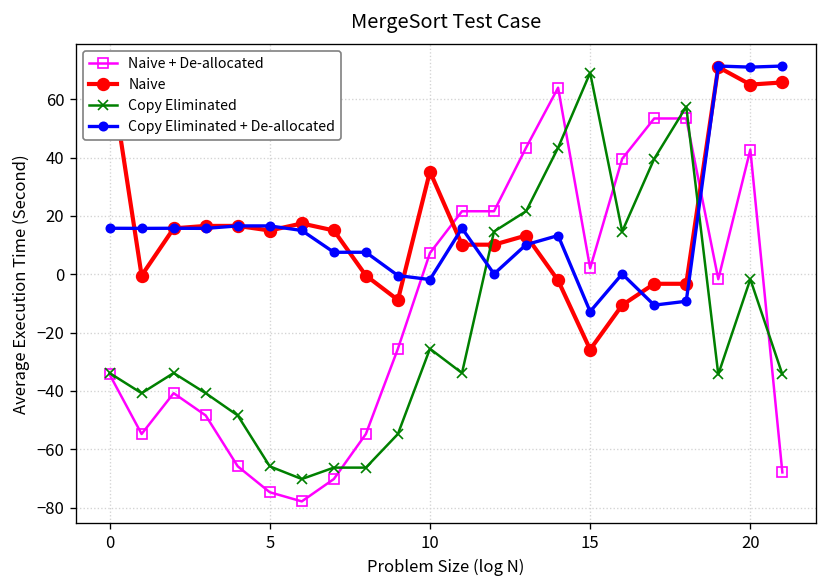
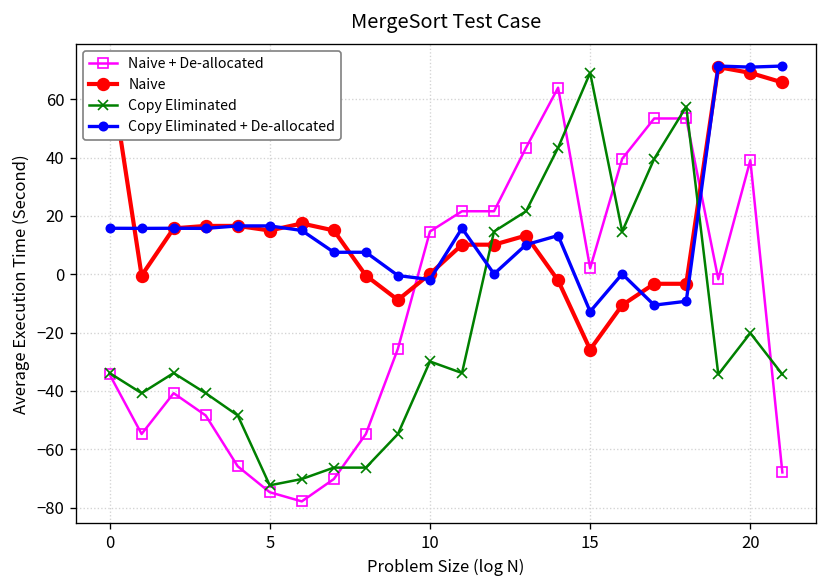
Copy Eliminated, 5: -66 -> -72
Naive + De-allocated, 10: 7 -> 15
Naive, 10: 35 -> 0
Copy Eliminated, 10: -26 -> -30
Naive + De-allocated, 20: 43 -> 39
Naive, 20: 65 -> 69
Copy Eliminated, 20: -2 -> -20
